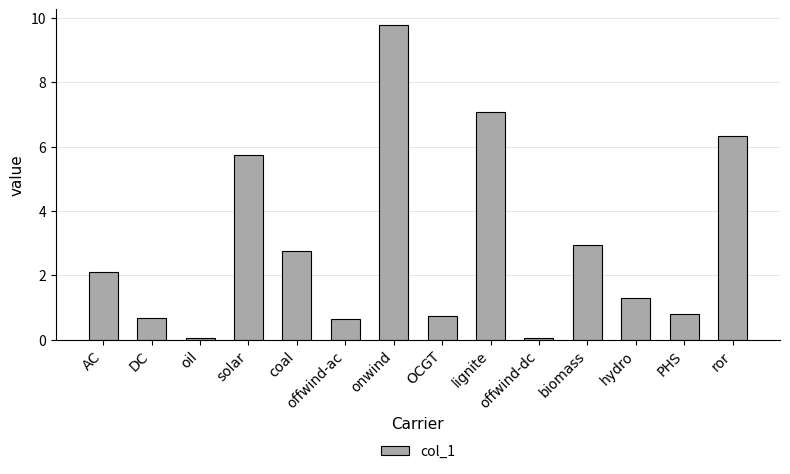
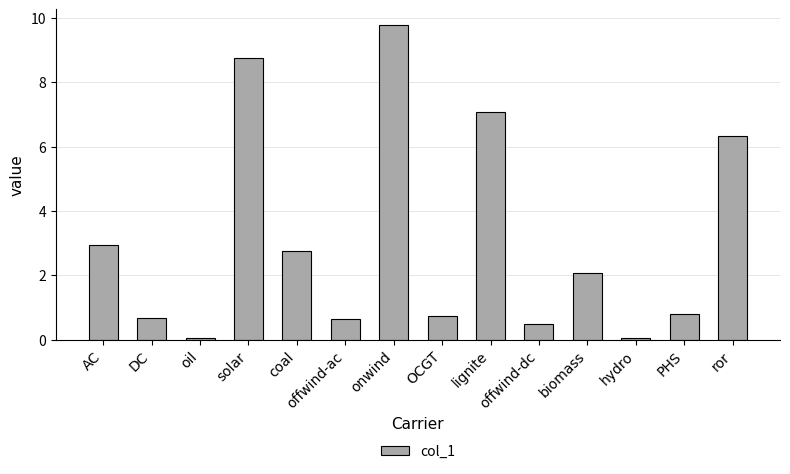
AC: 2.1 -> 2.9
solar: 5.8 -> 8.7
offwind-dc: 0.1 -> 0.5
biomass: 2.9 -> 2.1
hydro: 1.3 -> 0.1
